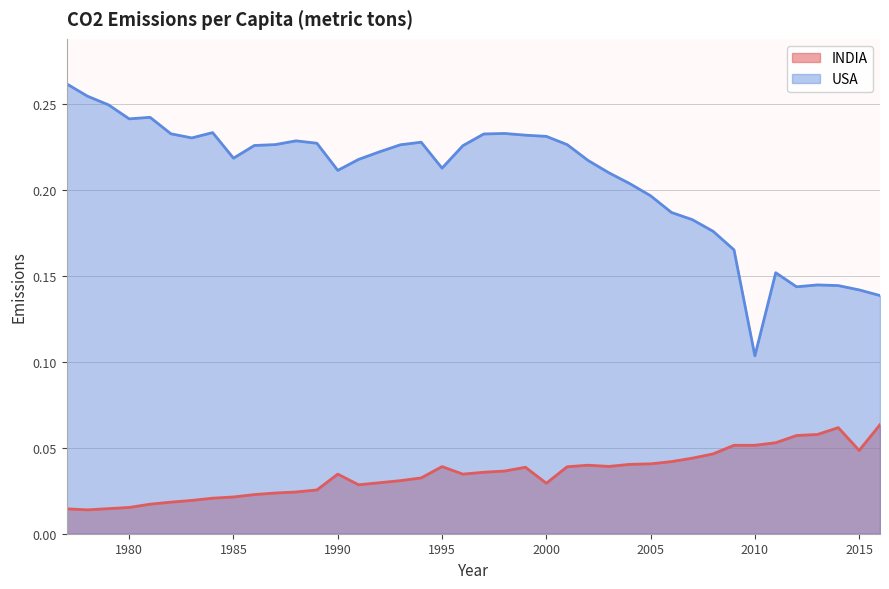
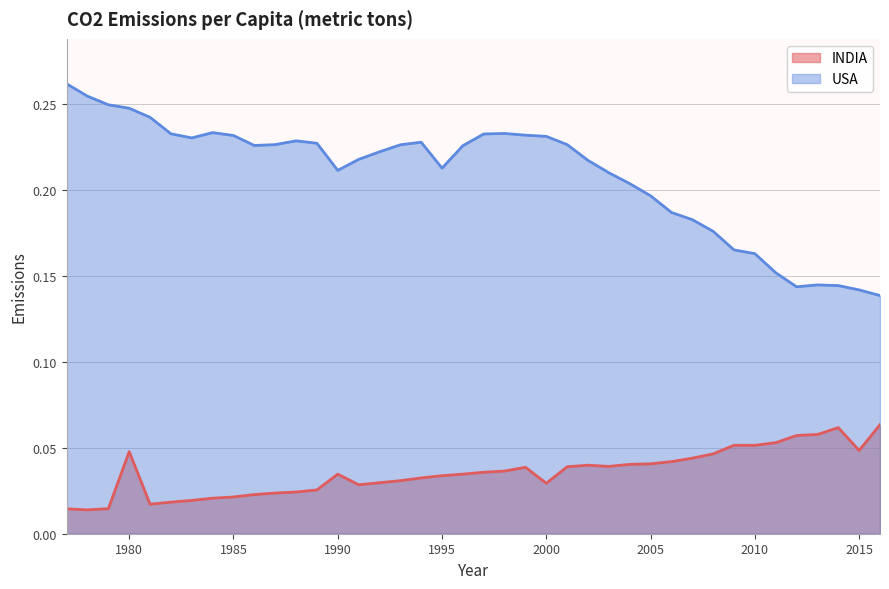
INDIA, 1980: 0.015 -> 0.048
USA, 1980: 0.242 -> 0.248
USA, 1985: 0.219 -> 0.232
INDIA, 1995: 0.039 -> 0.034
USA, 2010: 0.104 -> 0.163
